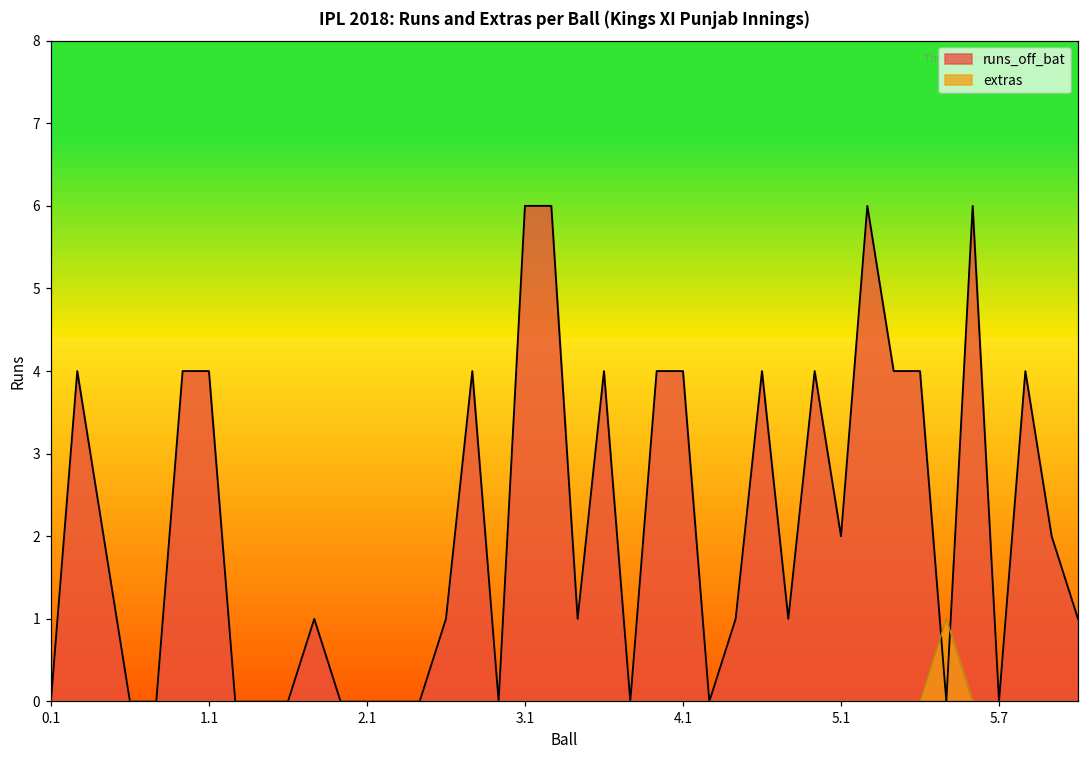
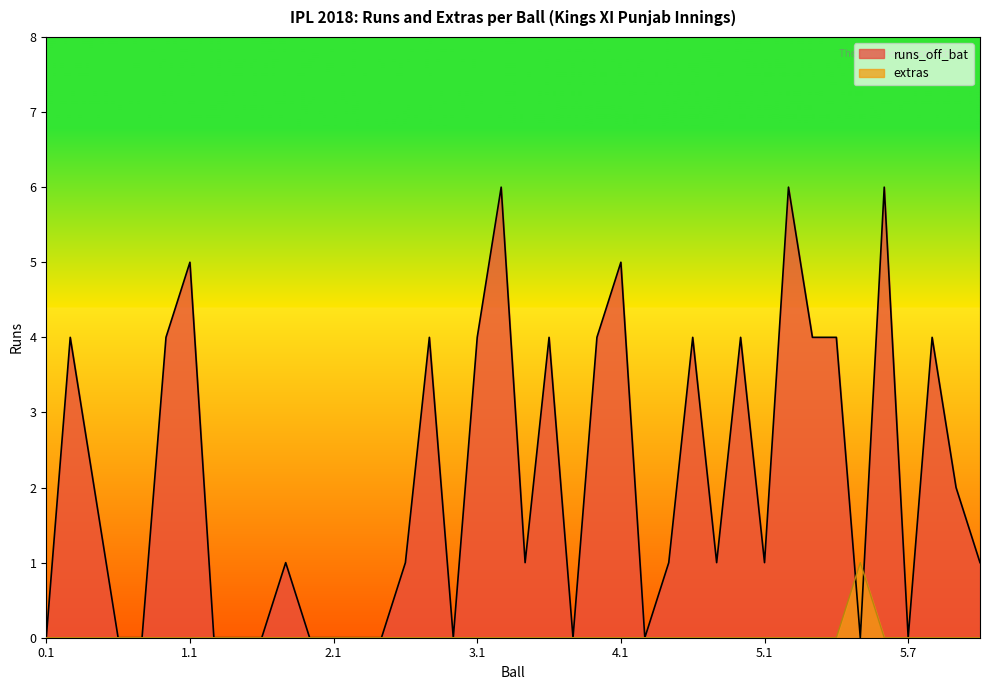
runs_off_bat, 1.1: 4 -> 5
runs_off_bat, 3.1: 6 -> 4
runs_off_bat, 4.1: 4 -> 5
runs_off_bat, 5.1: 2 -> 1
